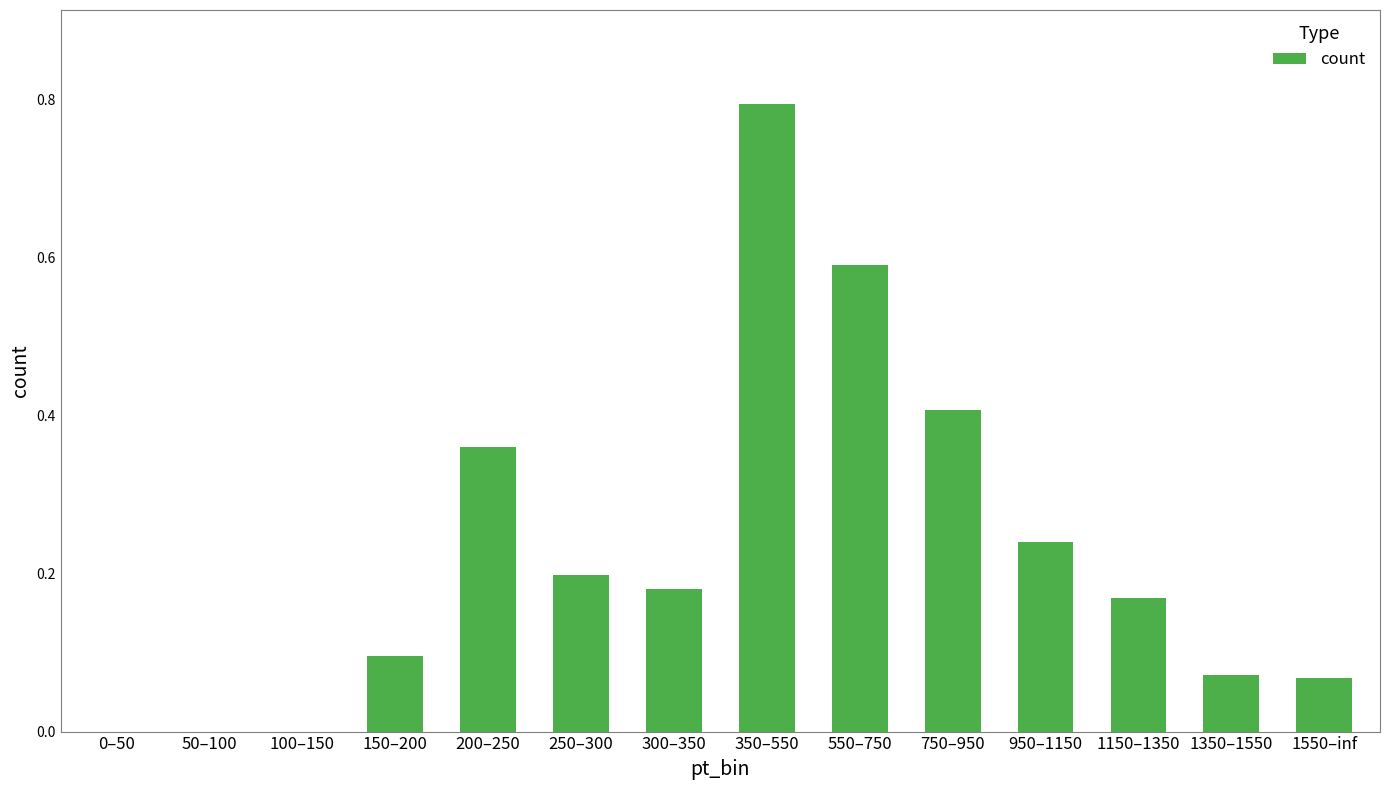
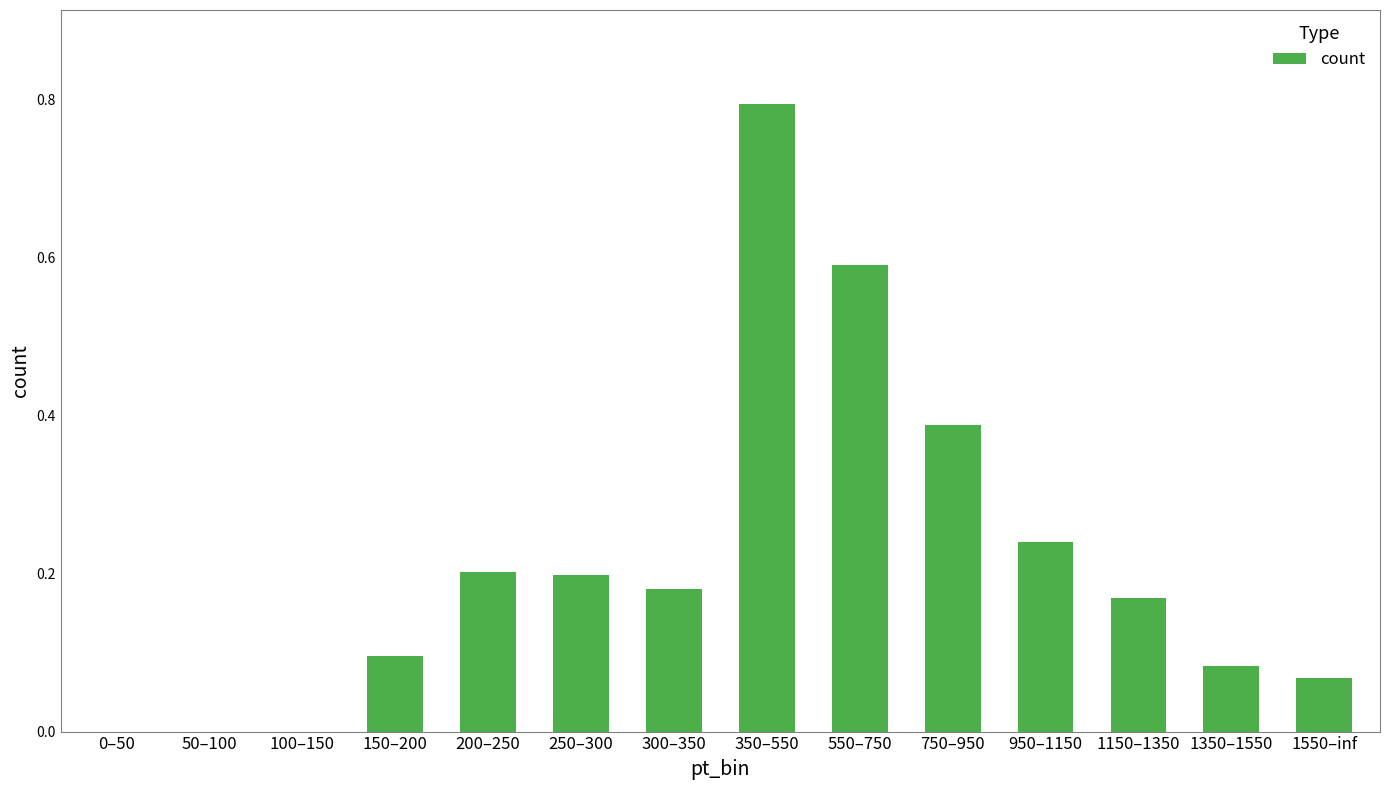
200–250: 0.36 -> 0.20
750–950: 0.41 -> 0.39
1350–1550: 0.07 -> 0.08
